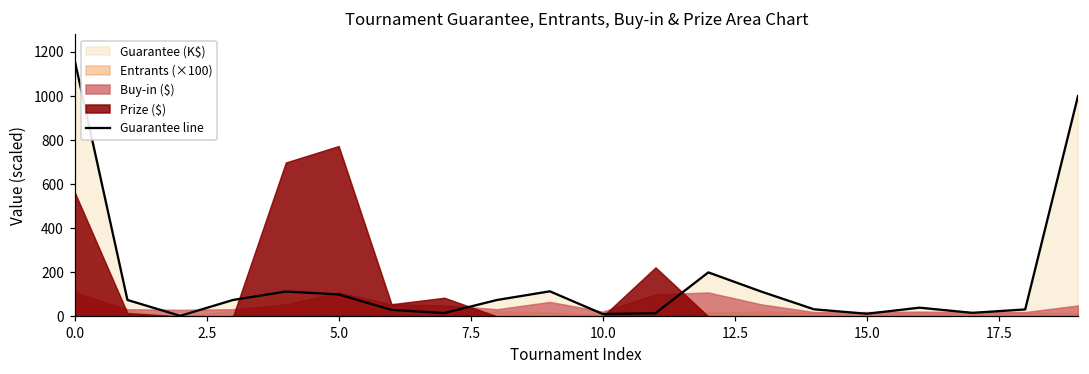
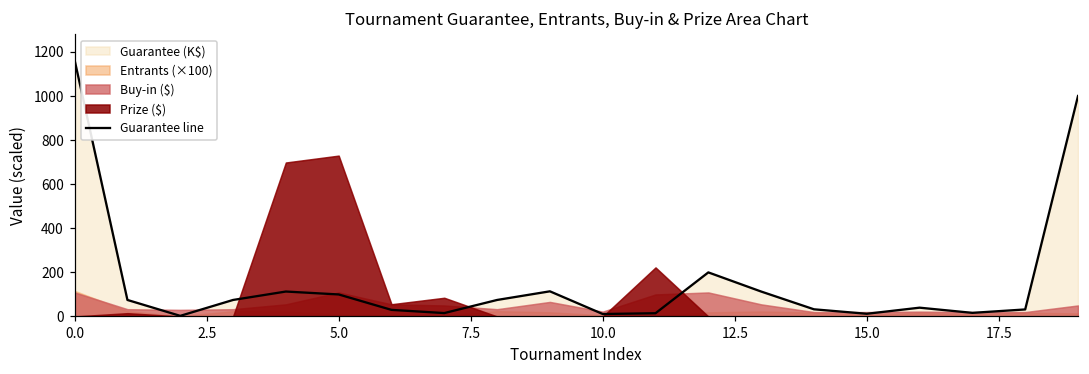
Prize ($), 0.0: 560 -> 0
Prize ($), 5.0: 770 -> 730
